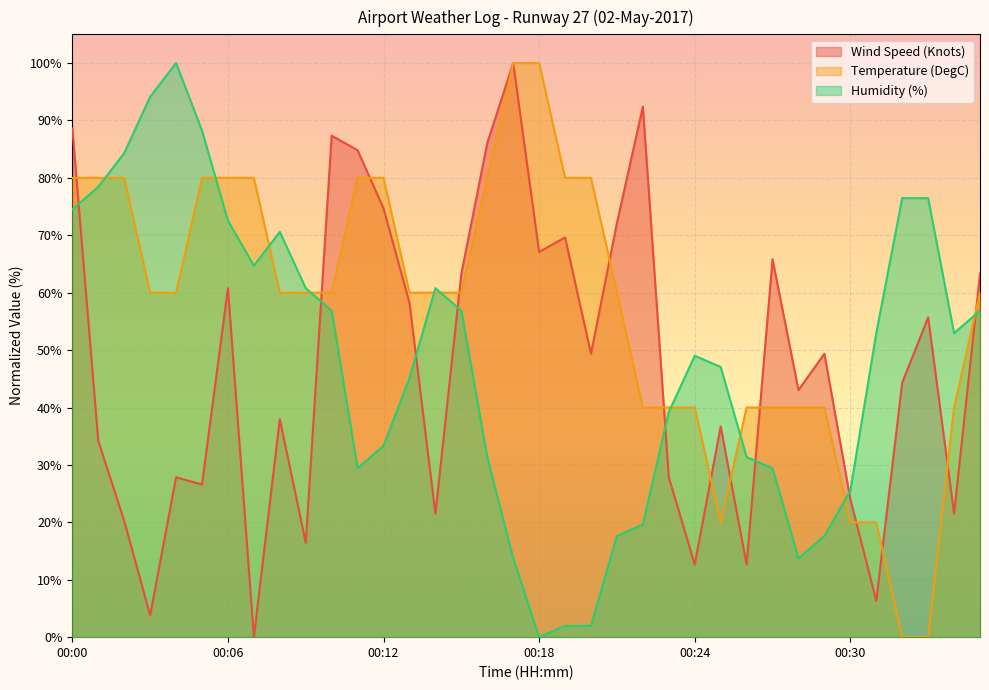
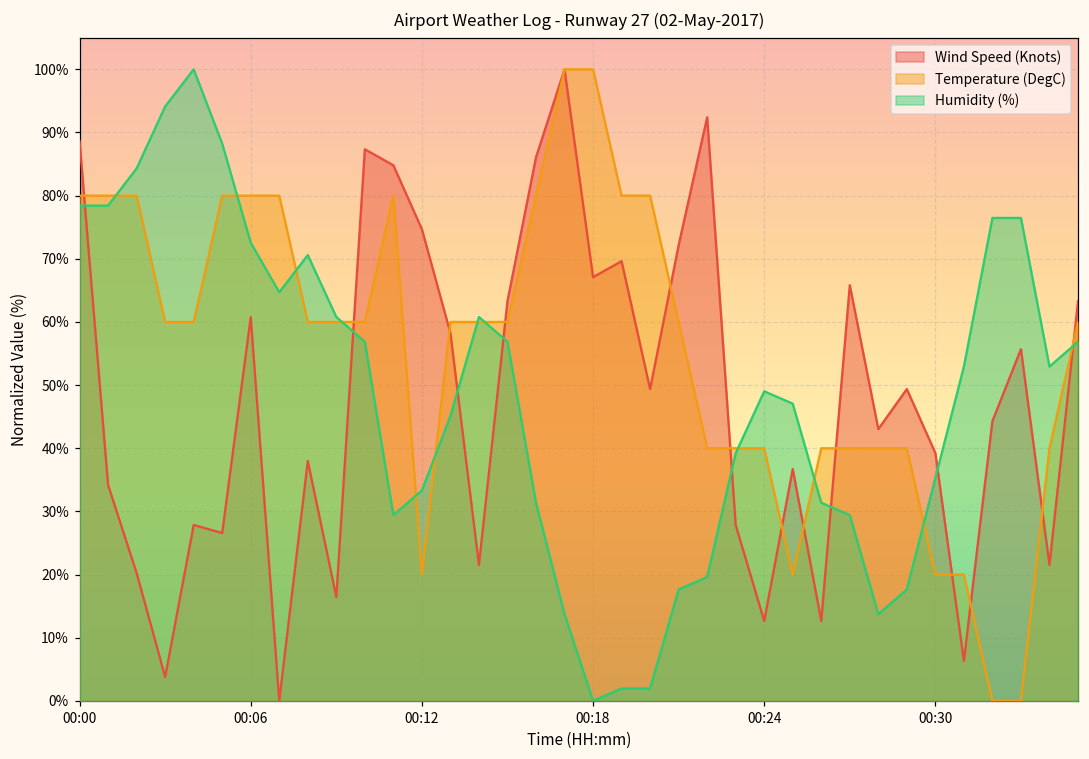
Humidity (%), 00:00: 75% -> 78%
Temperature (DegC), 00:12: 80% -> 20%
Wind Speed (Knots), 00:30: 24% -> 39%
Humidity (%), 00:30: 25% -> 35%
